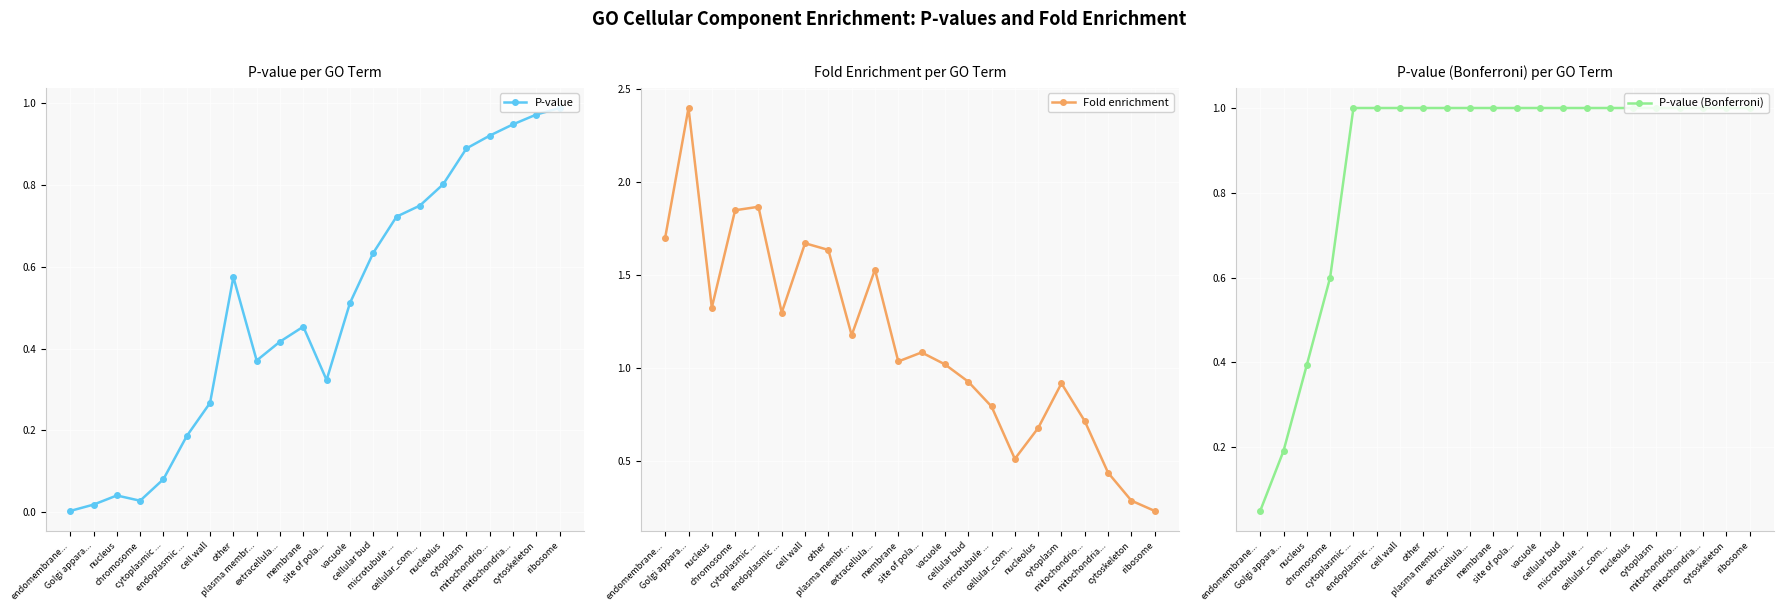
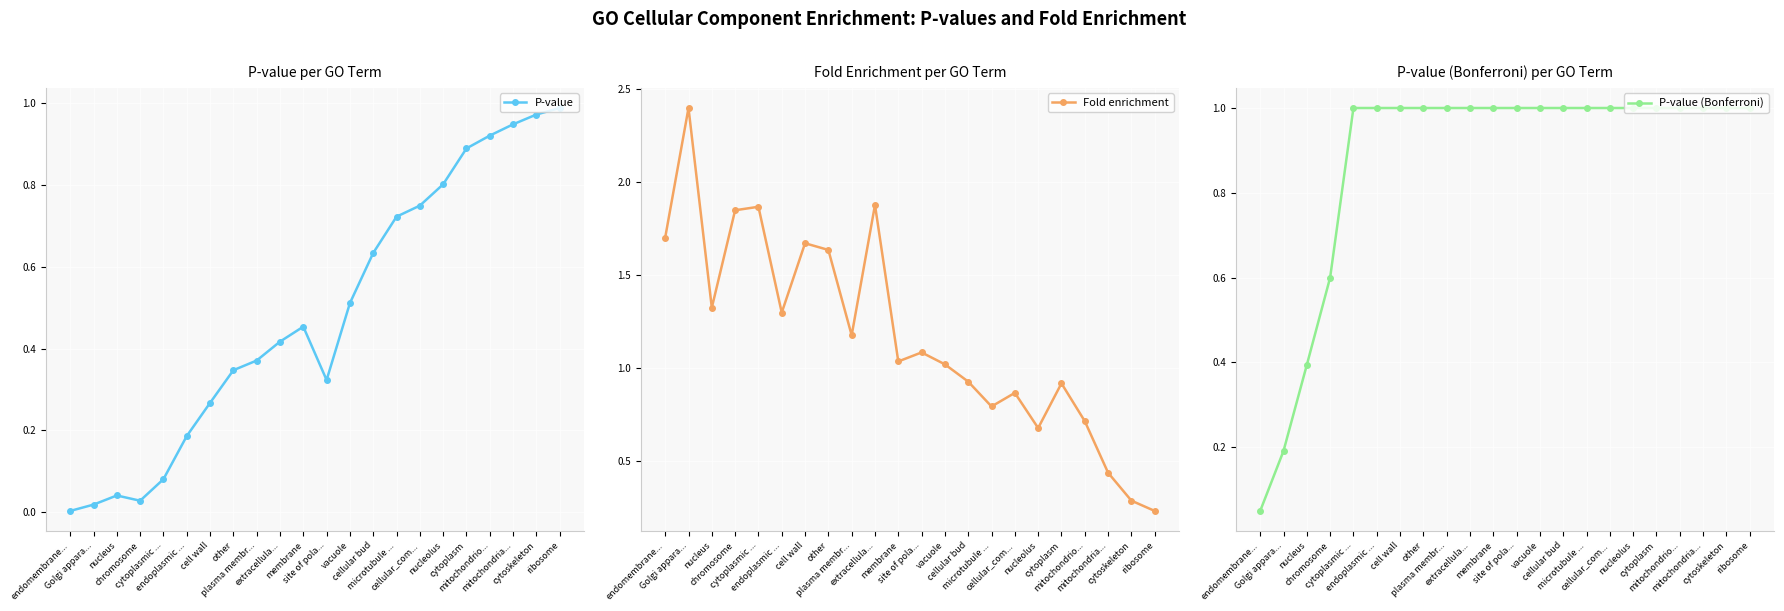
P-value per GO Term, other: 0.57 -> 0.35
Fold Enrichment per GO Term, extracellula...: 1.53 -> 1.88
Fold Enrichment per GO Term, cellular_com...: 0.51 -> 0.87
